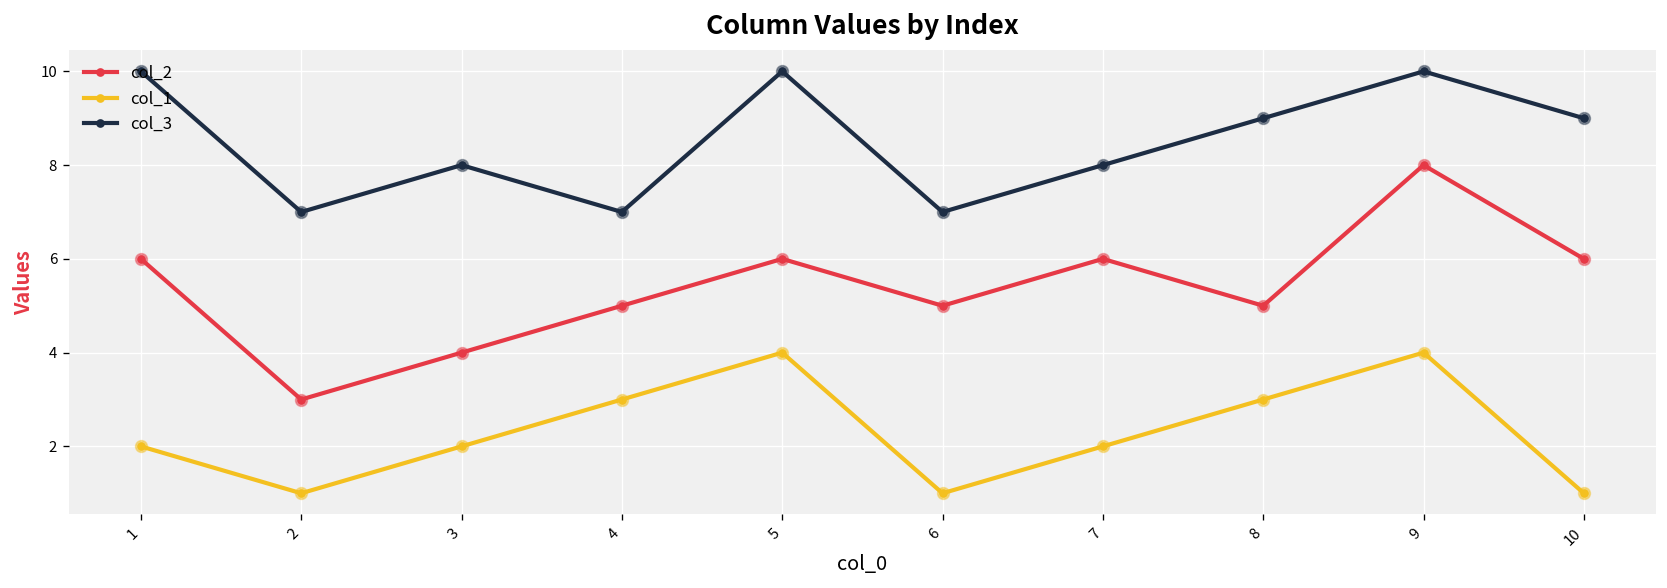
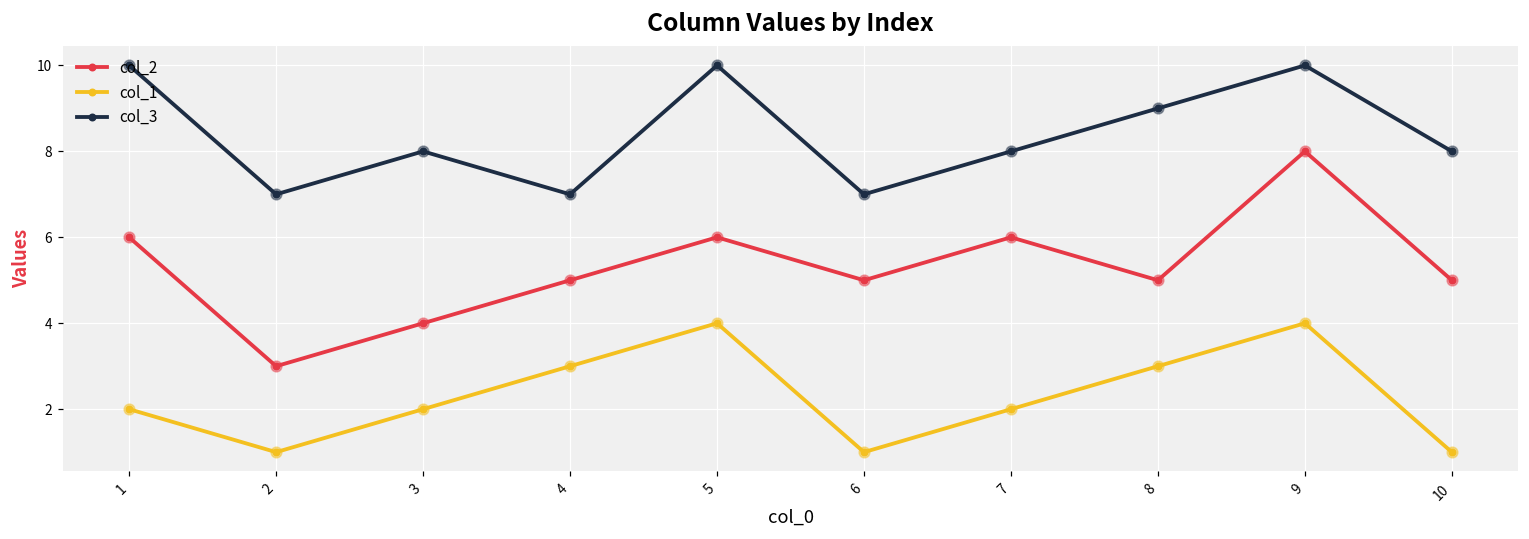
col_2, 10: 6 -> 5
col_3, 10: 9 -> 8
